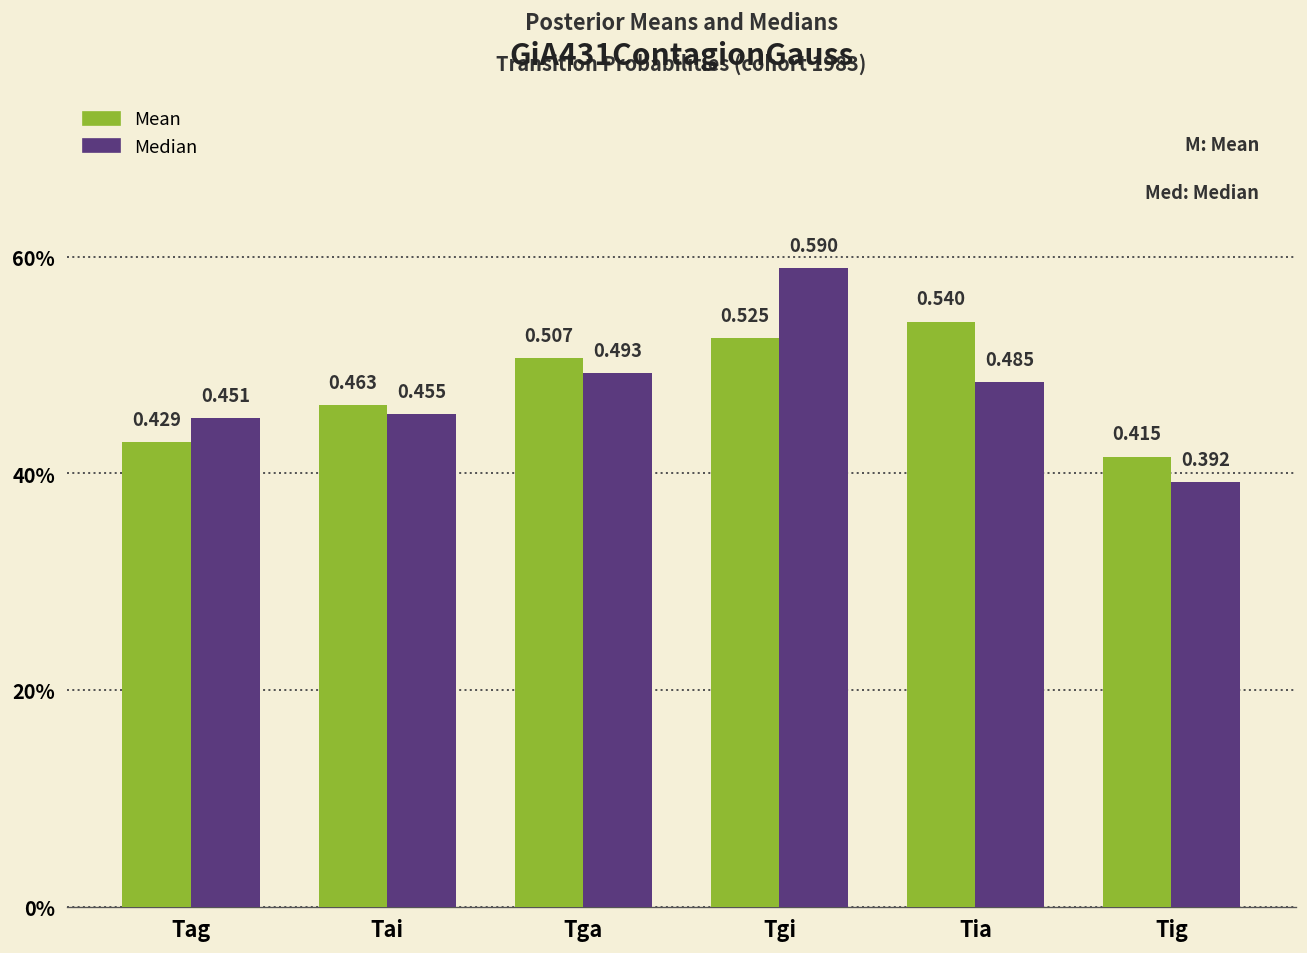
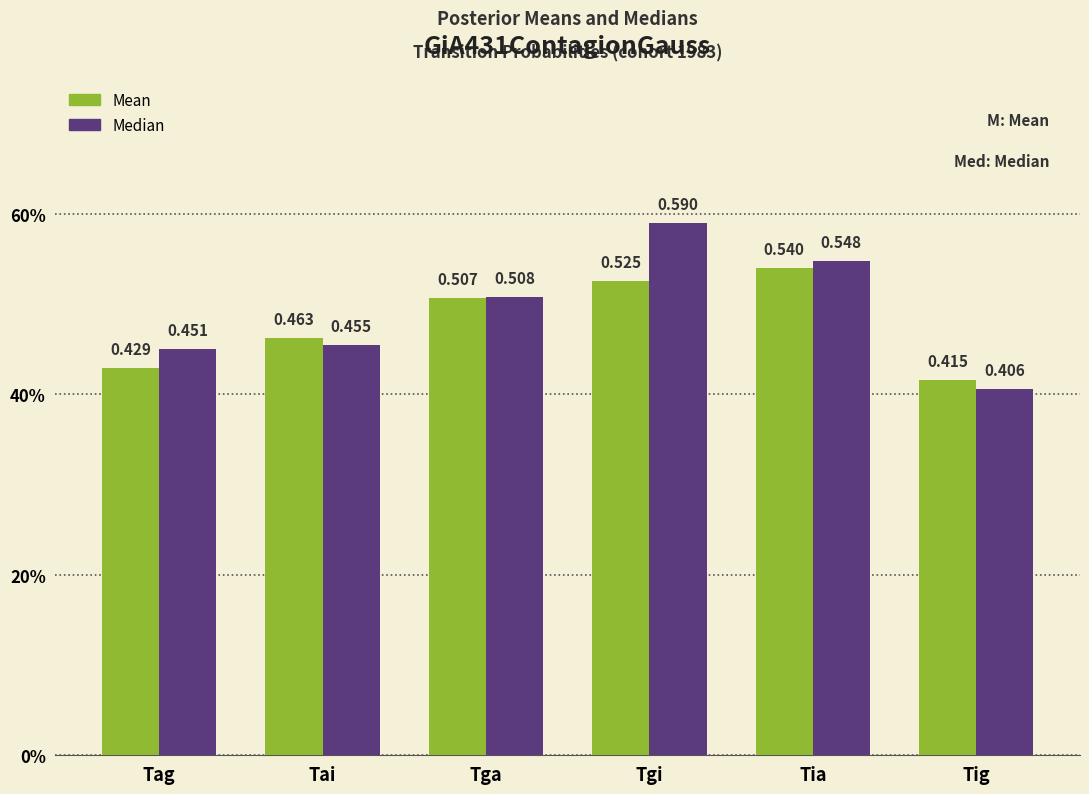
Median, Tga: 0.493 -> 0.508
Median, Tia: 0.485 -> 0.548
Median, Tig: 0.392 -> 0.406
